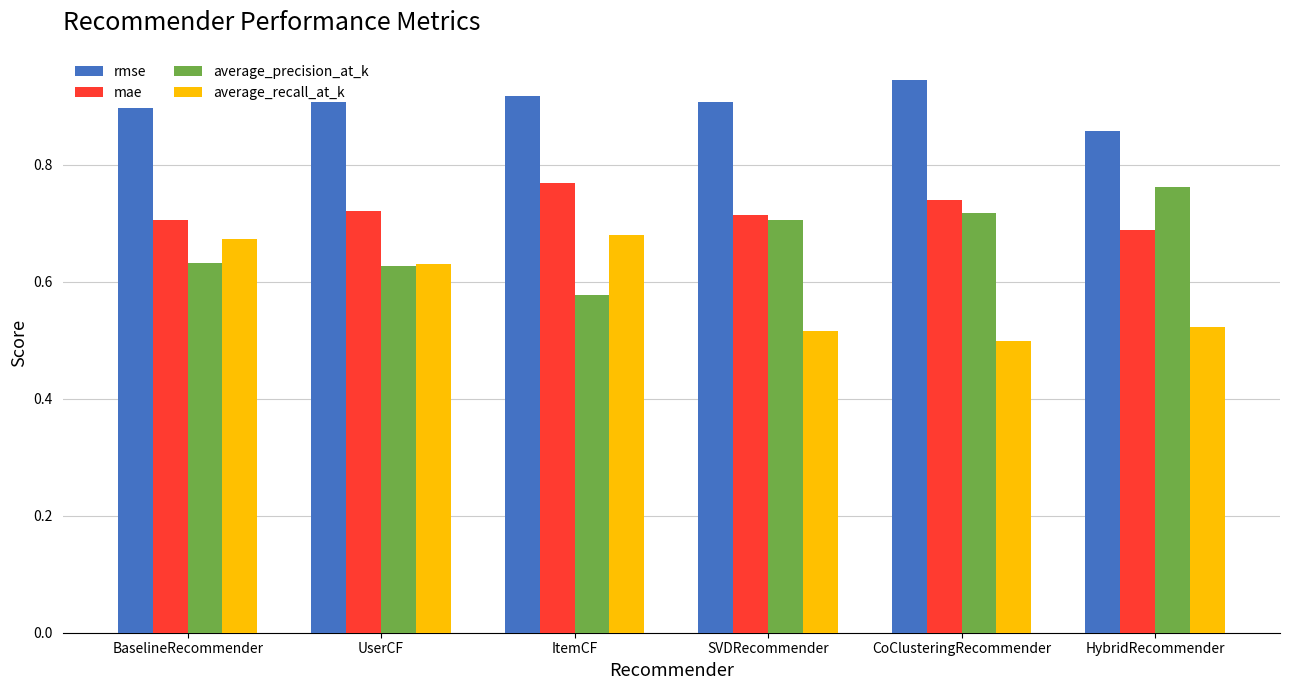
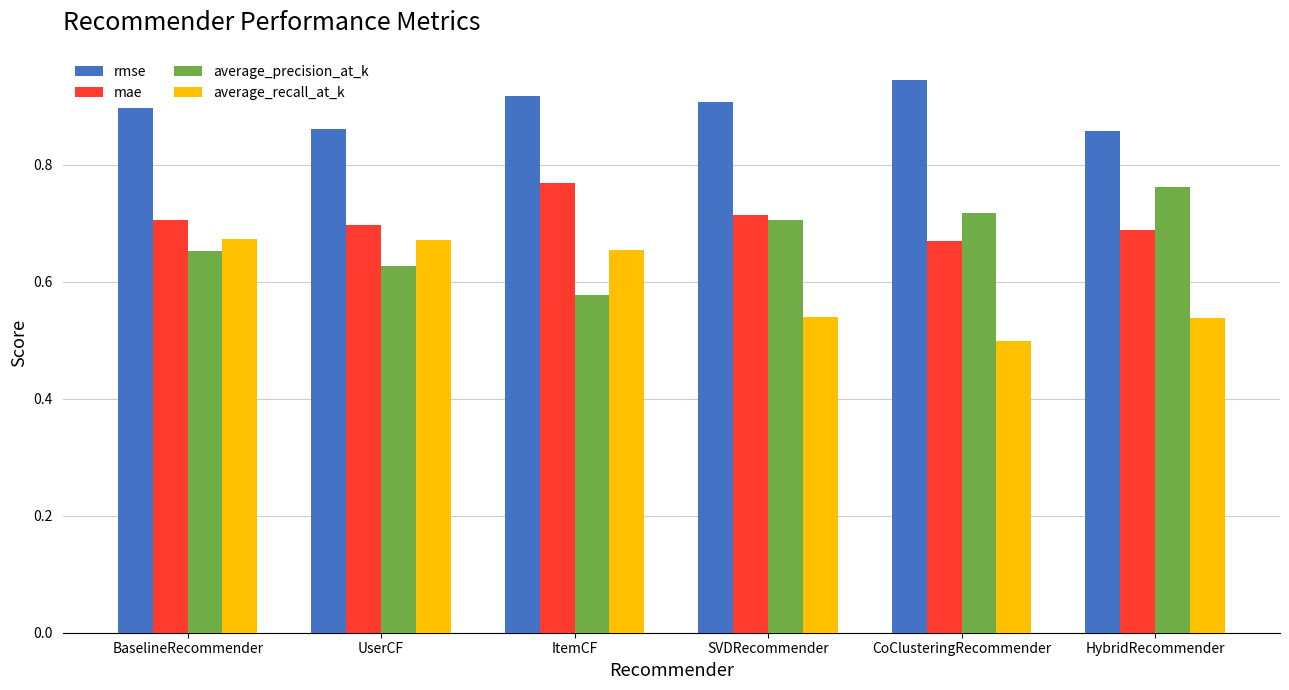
average_precision_at_k, BaselineRecommender: 0.63 -> 0.65
rmse, UserCF: 0.91 -> 0.86
mae, UserCF: 0.72 -> 0.70
average_recall_at_k, UserCF: 0.63 -> 0.67
average_recall_at_k, ItemCF: 0.68 -> 0.65
average_recall_at_k, SVDRecommender: 0.52 -> 0.54
mae, CoClusteringRecommender: 0.74 -> 0.67
average_recall_at_k, HybridRecommender: 0.52 -> 0.54
